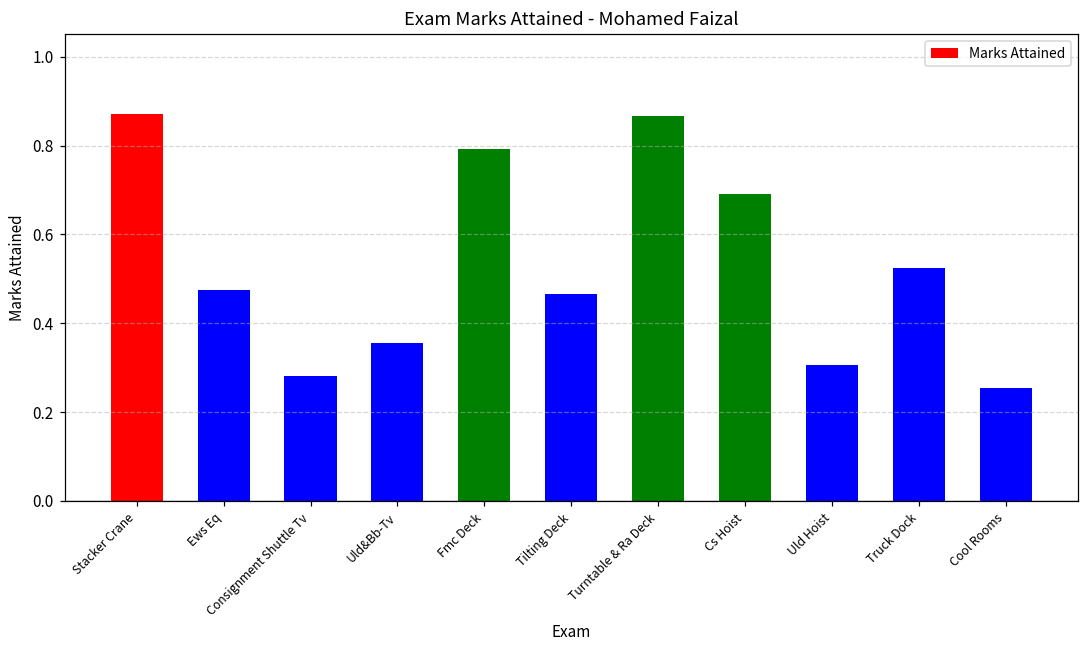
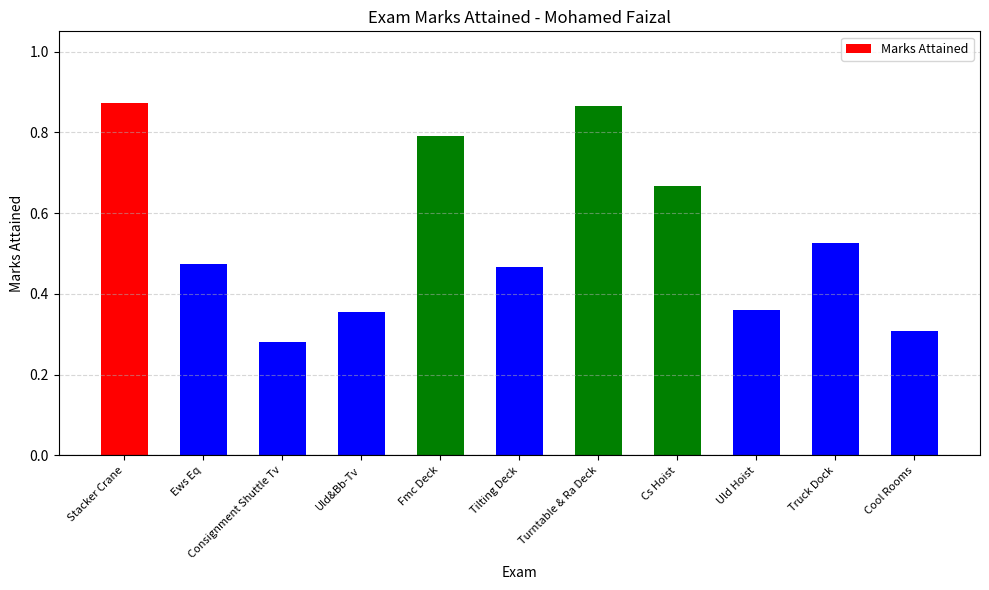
Cs Hoist: 0.69 -> 0.67
Uld Hoist: 0.31 -> 0.36
Cool Rooms: 0.26 -> 0.31
